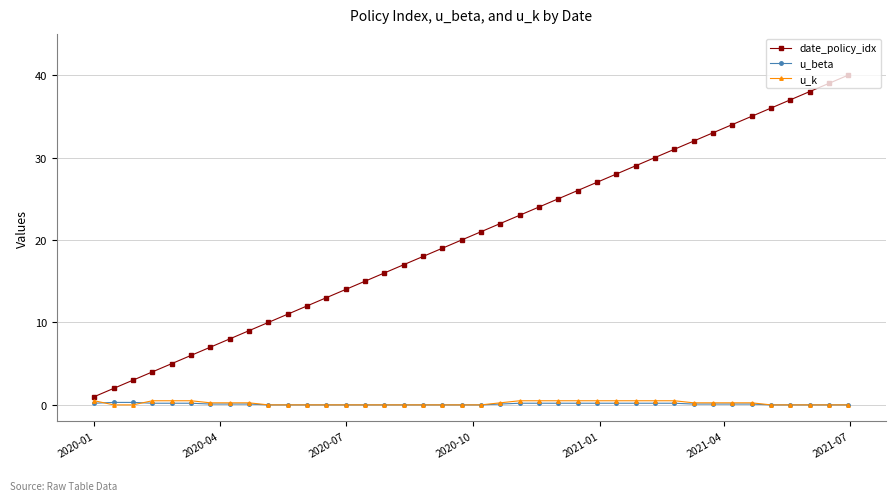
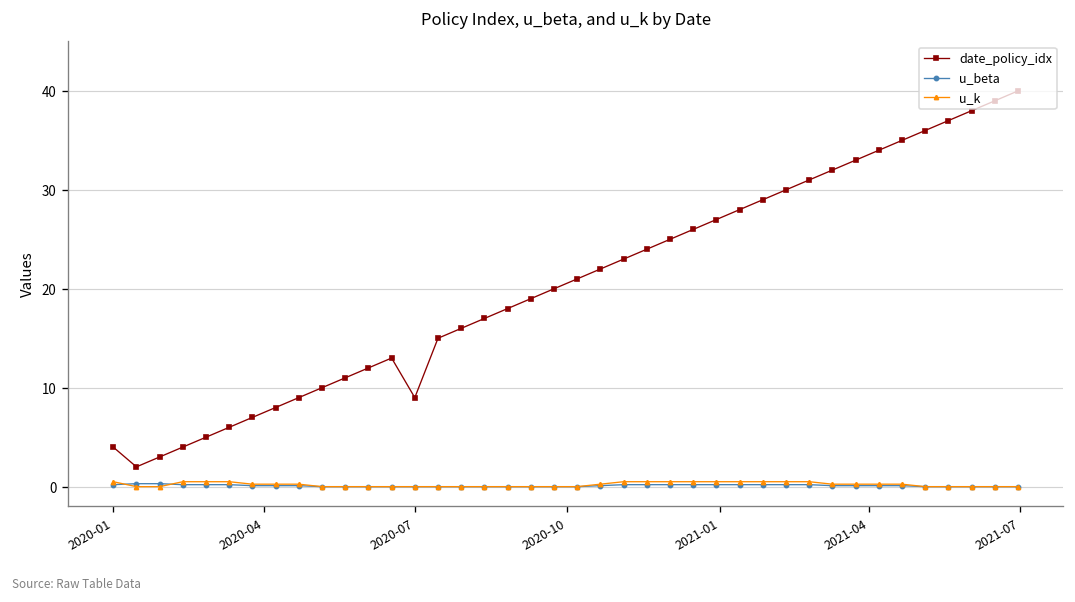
date_policy_idx, 2020-01: 1 -> 4
date_policy_idx, 2020-07: 14 -> 9
